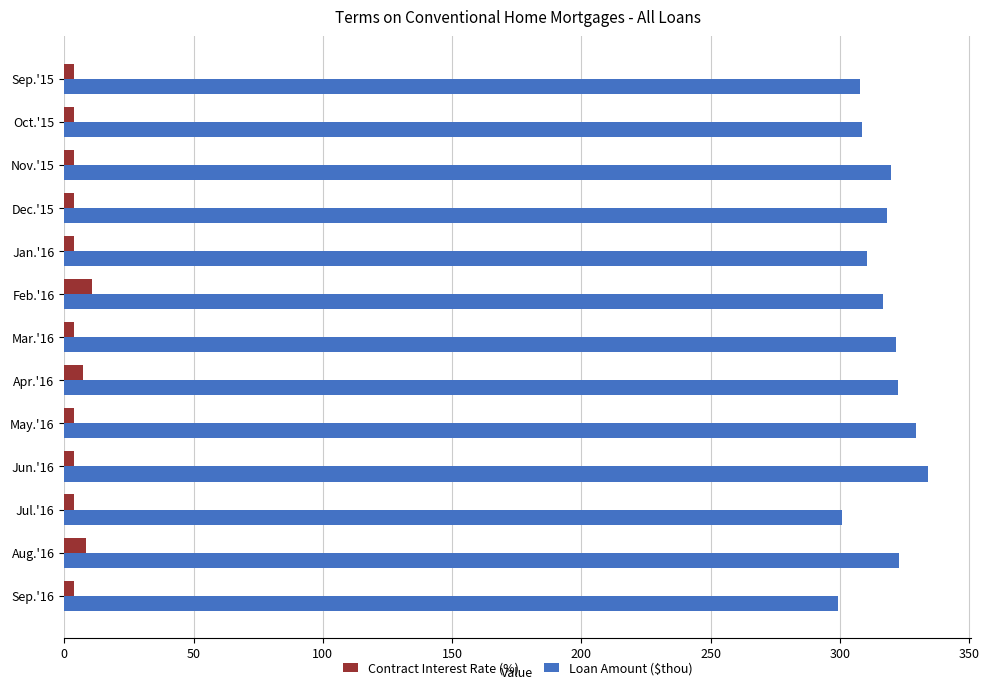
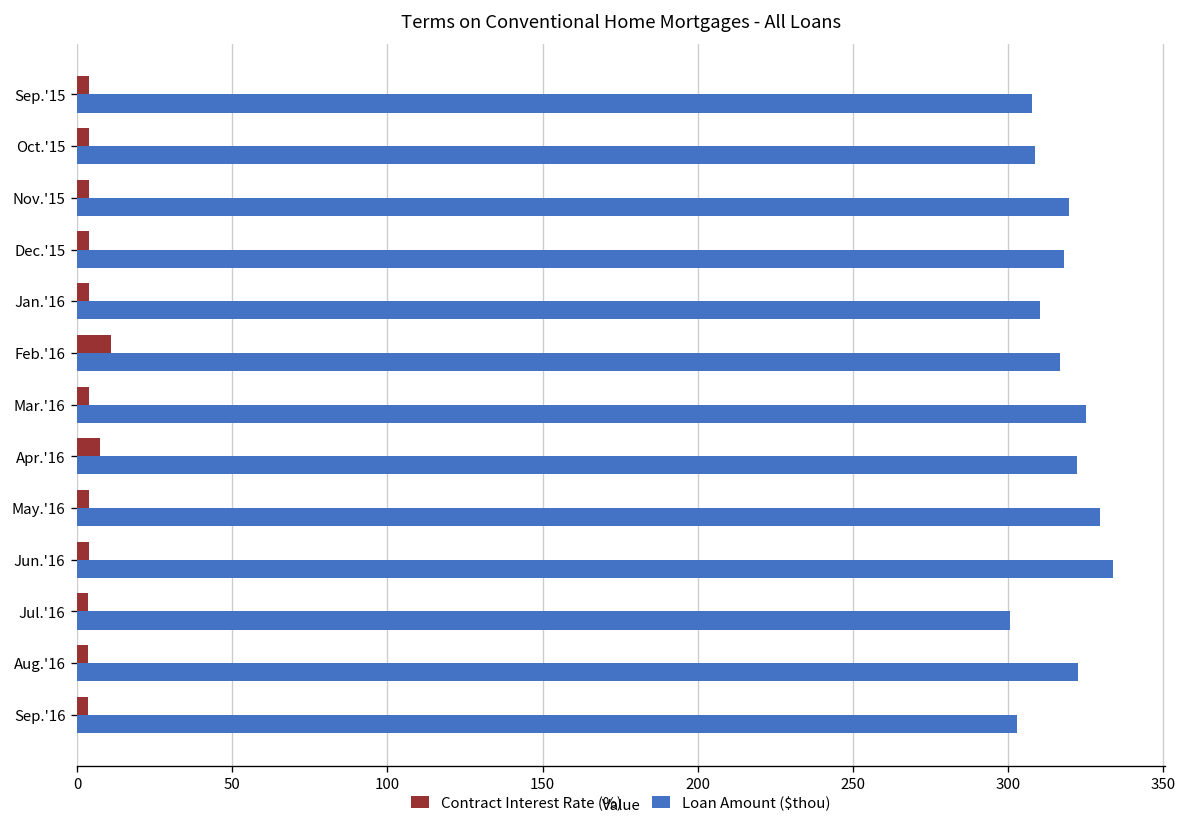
Loan Amount ($thou), Mar.'16: 322 -> 325
Contract Interest Rate (%), Aug.'16: 8 -> 4
Loan Amount ($thou), Sep.'16: 299 -> 303
